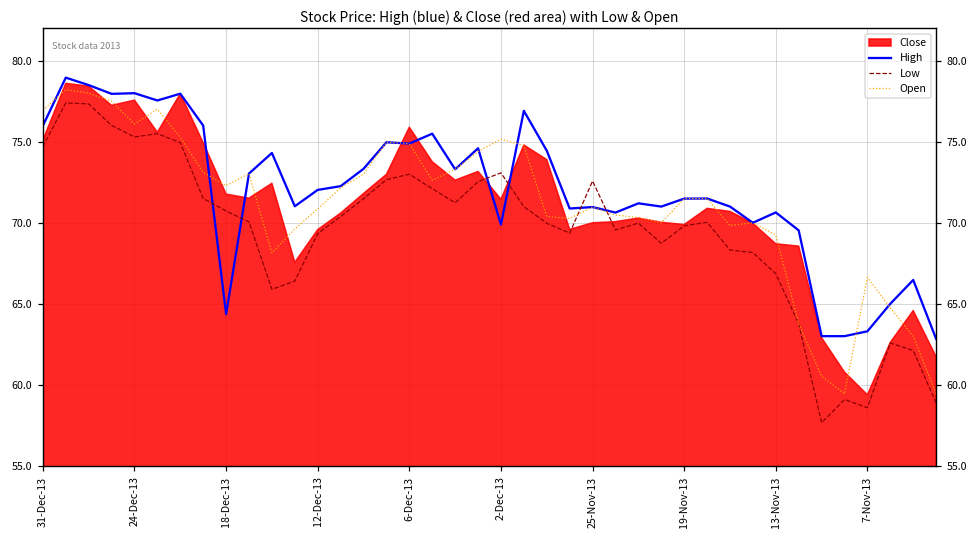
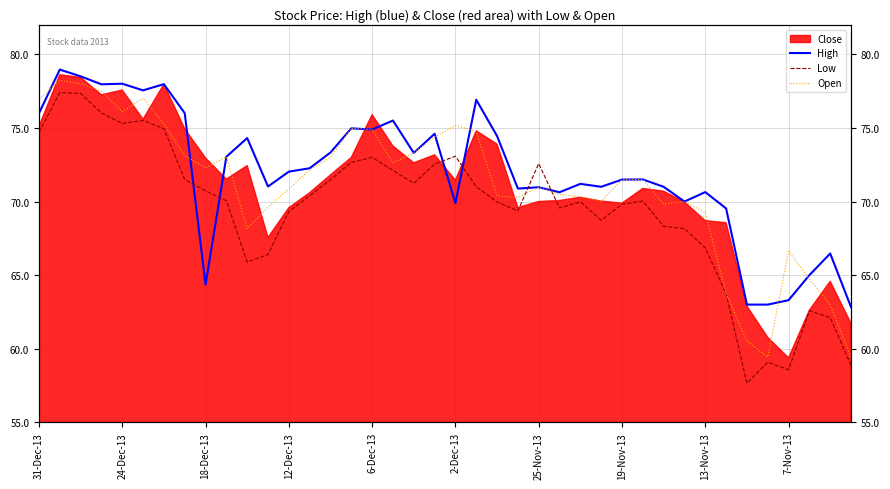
Close, 18-Dec-13: 71.8 -> 73.0
